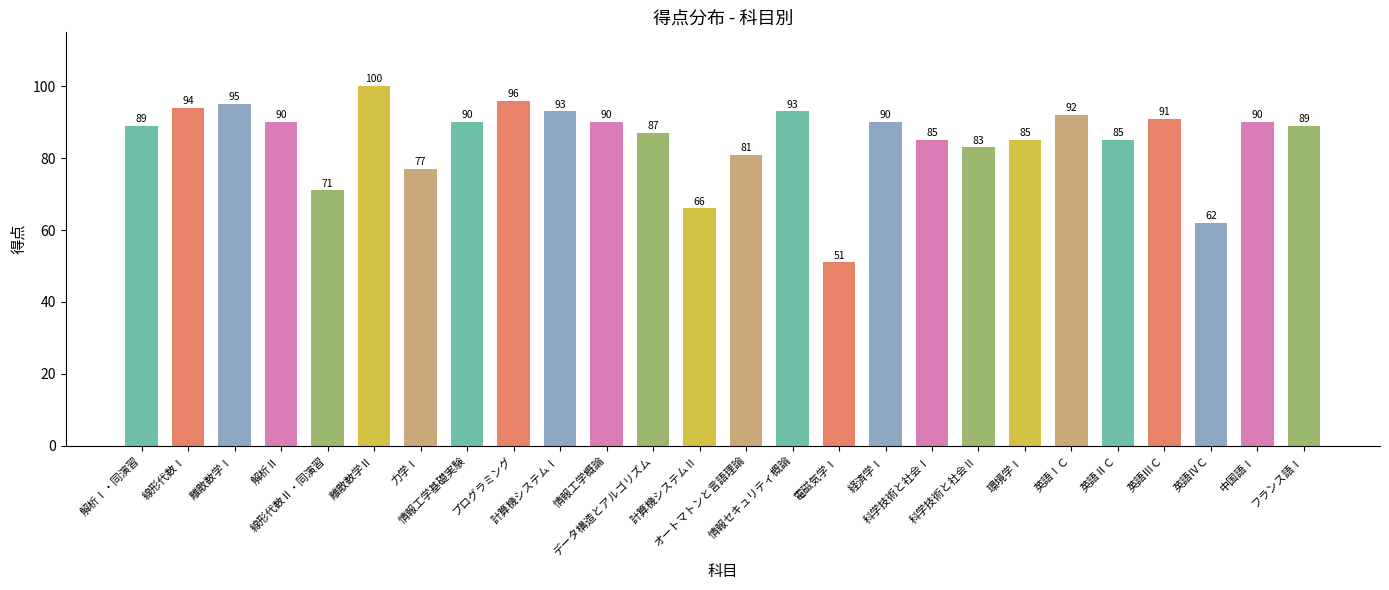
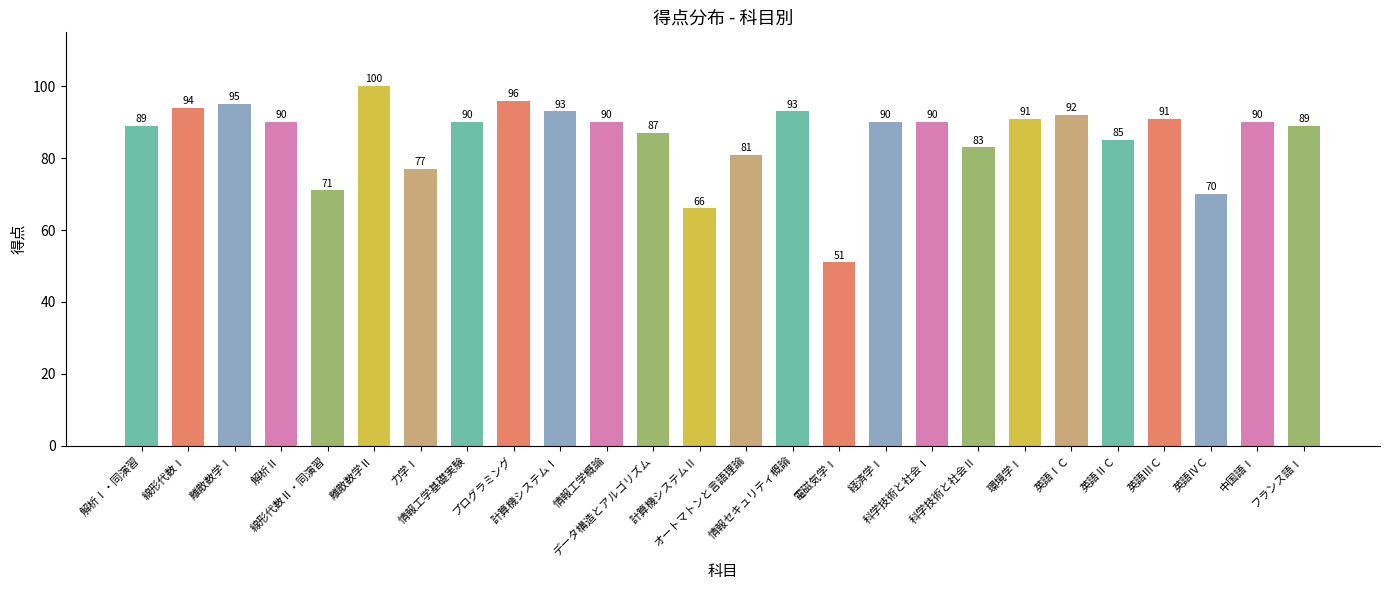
科学技術と社会Ⅰ: 85 -> 90
環境学Ⅰ: 85 -> 91
英語ⅣＣ: 62 -> 70
